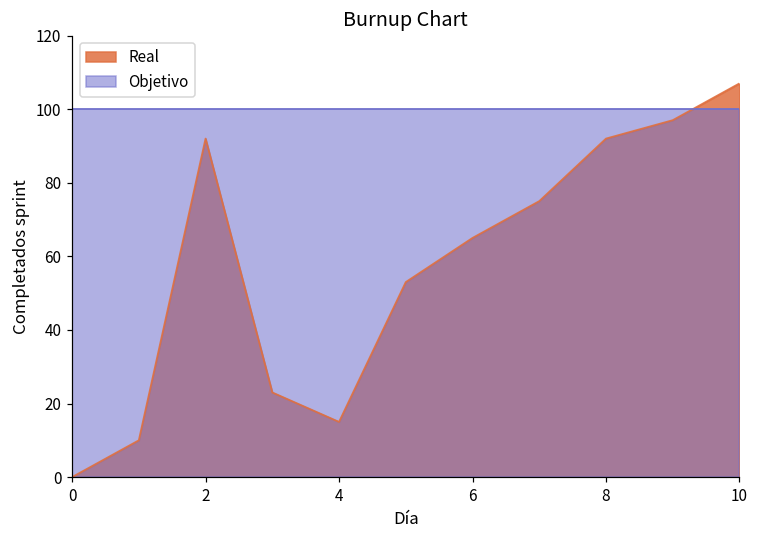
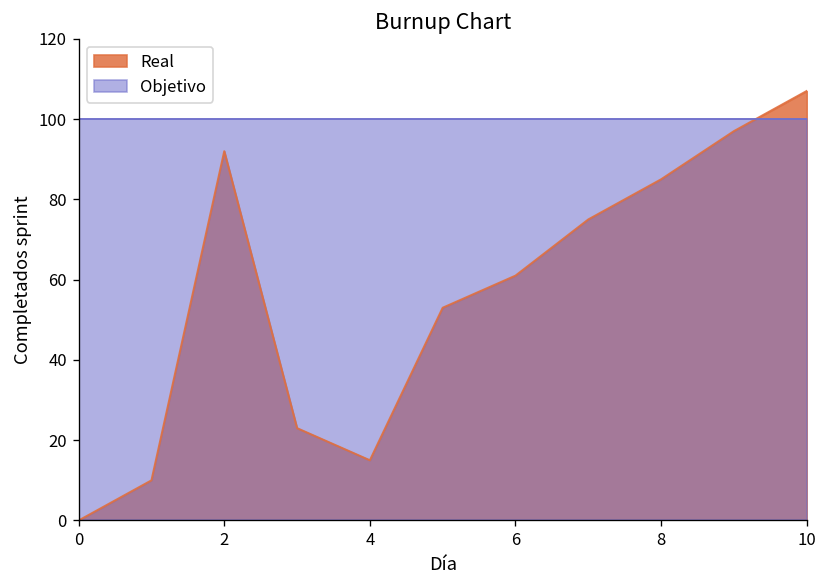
Real, 6: 65 -> 61
Real, 8: 92 -> 85
